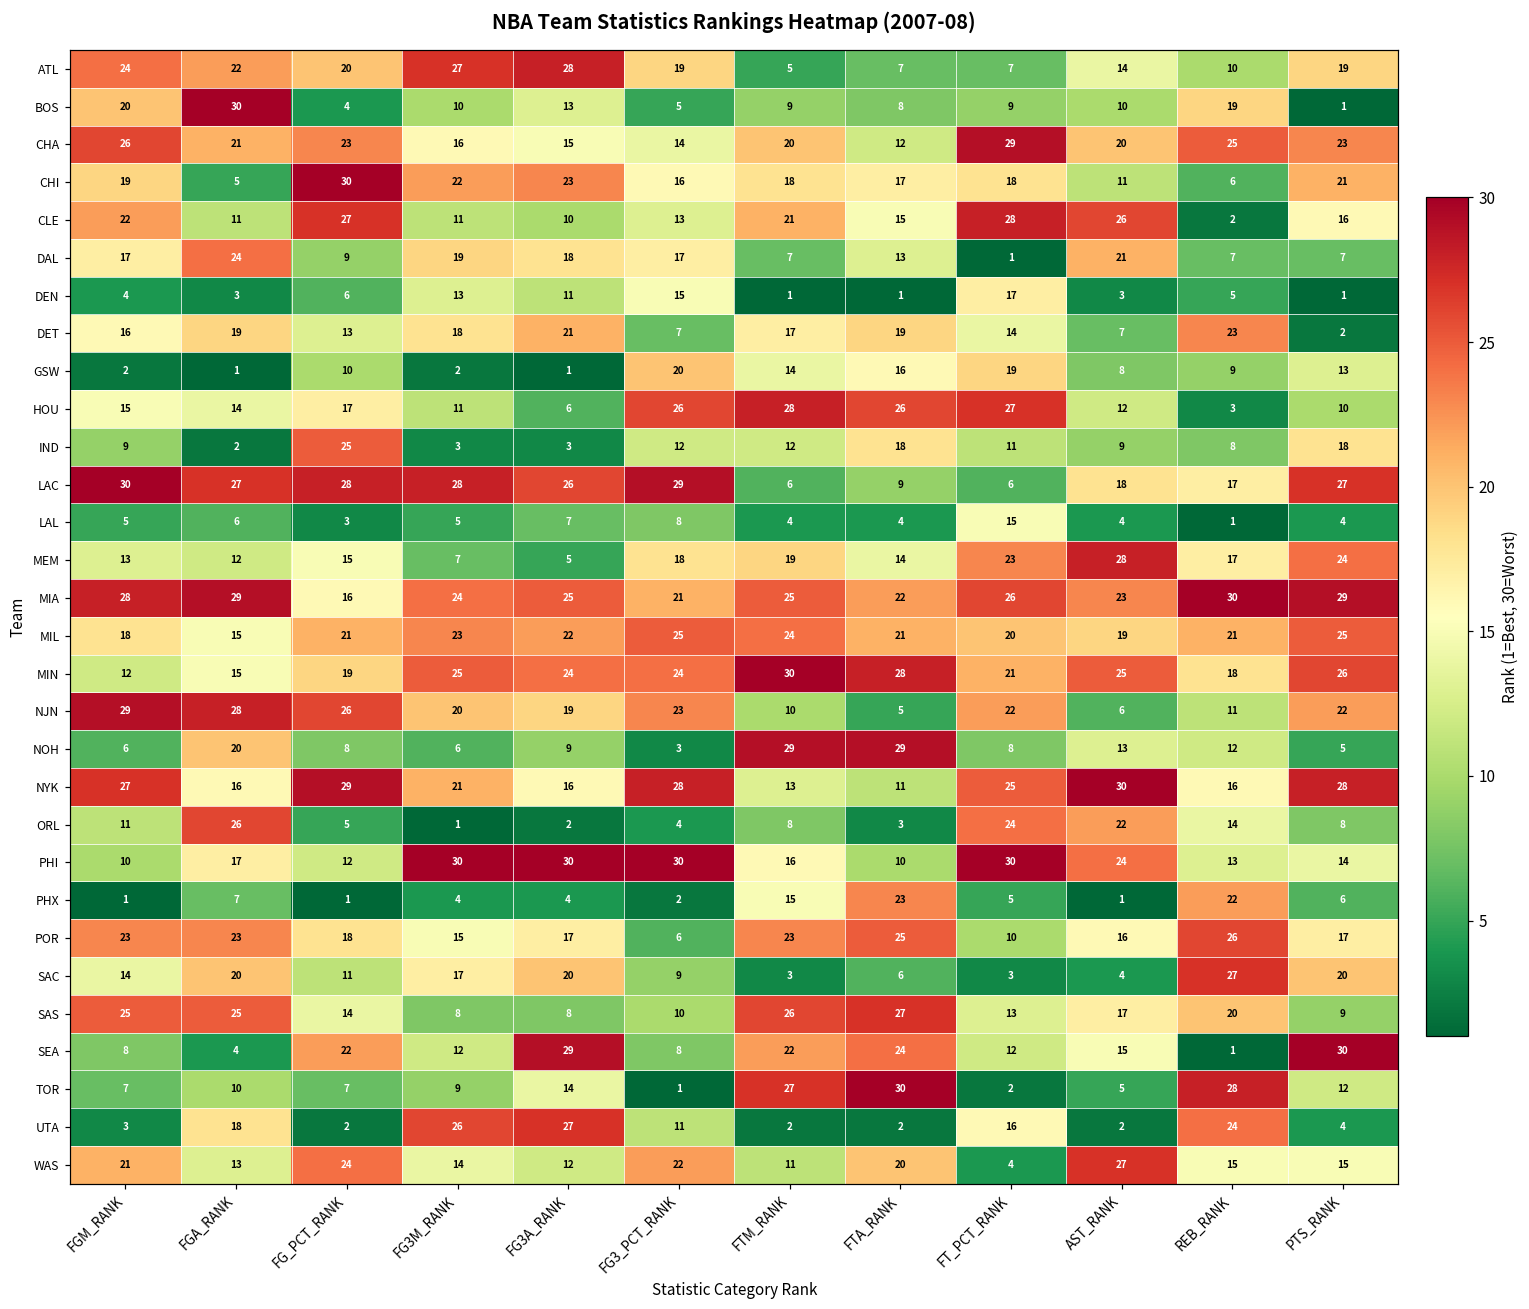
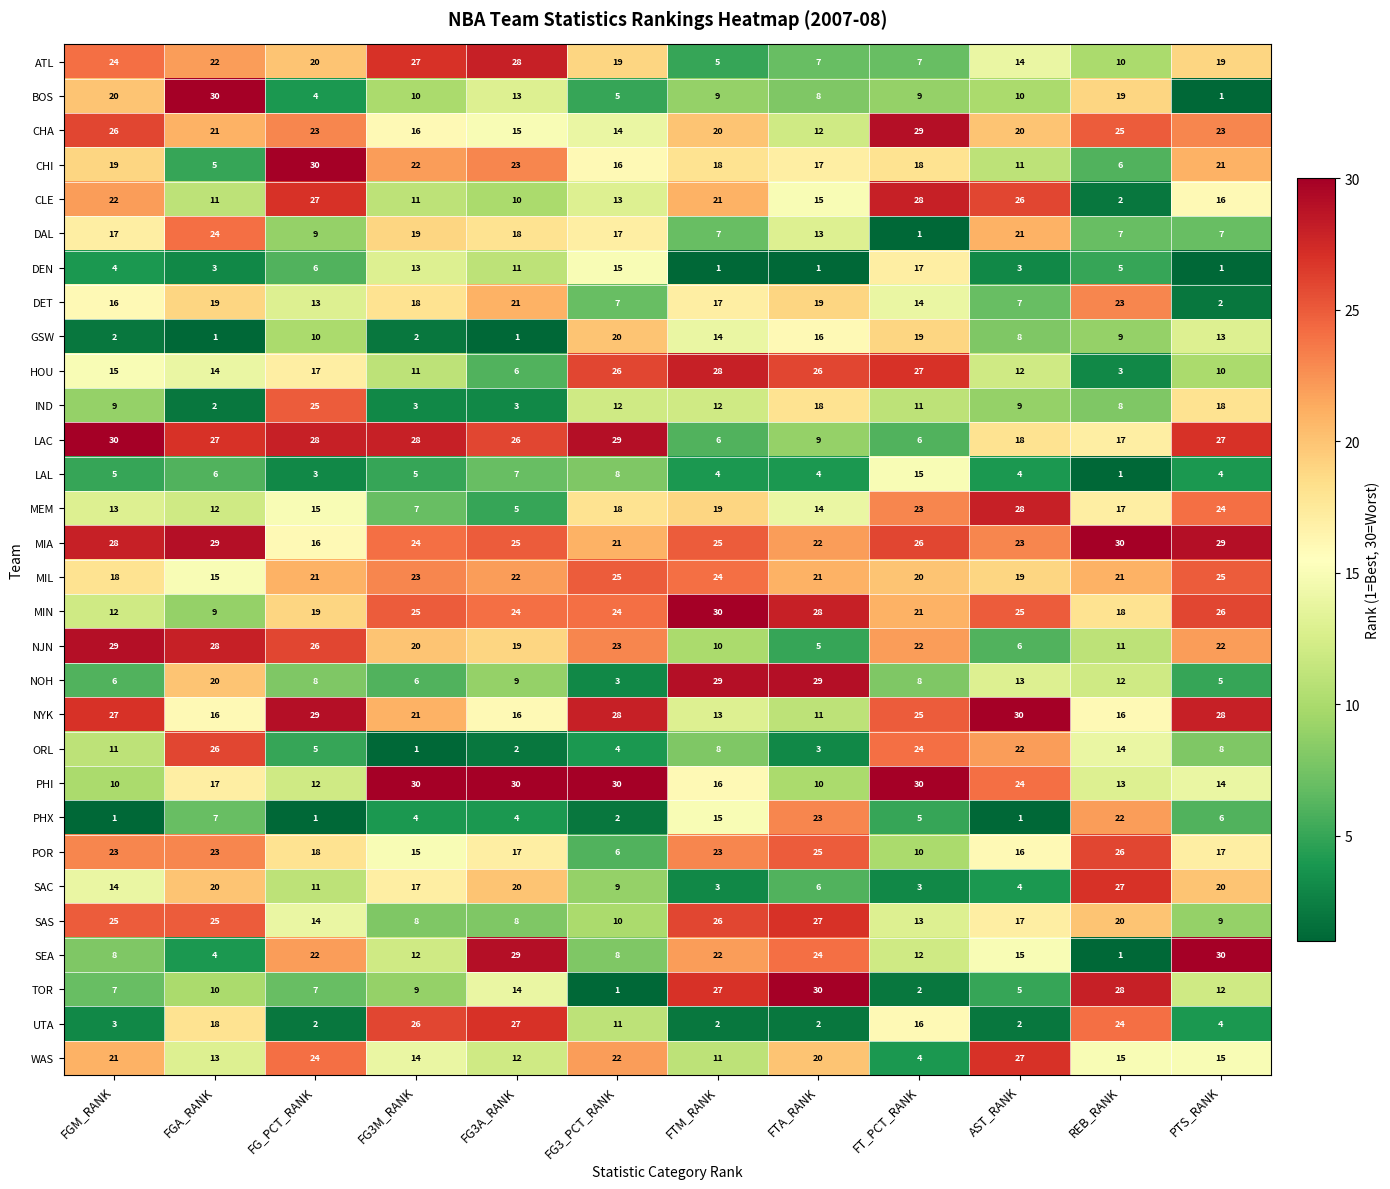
MIN, FGA_RANK: 15 -> 9
